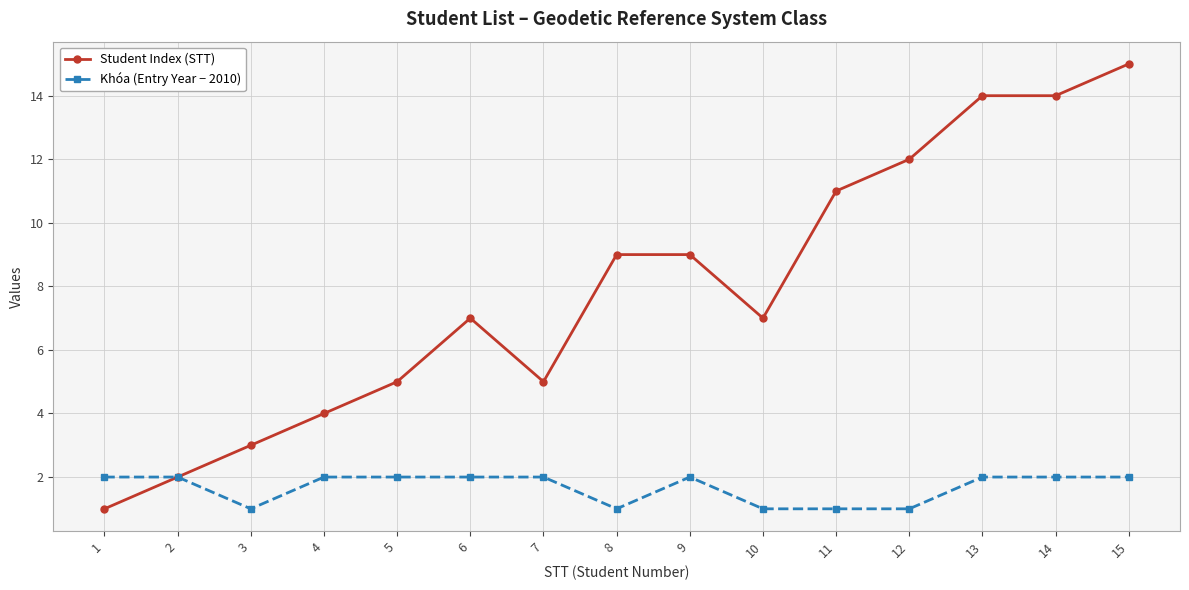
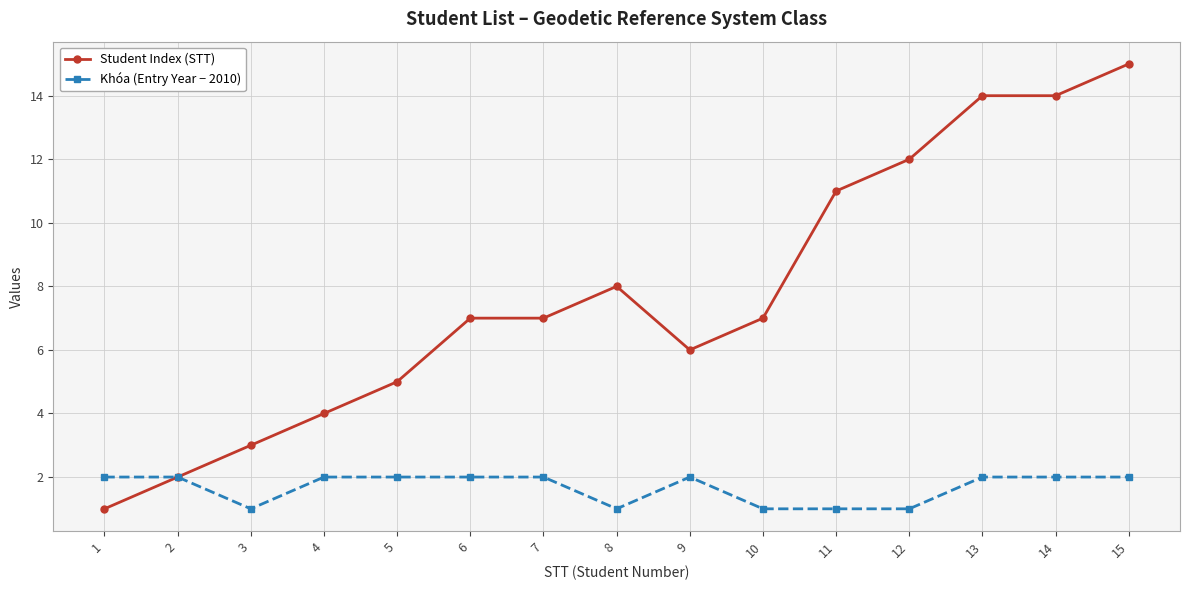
Student Index (STT), 7: 5 -> 7
Student Index (STT), 8: 9 -> 8
Student Index (STT), 9: 9 -> 6
